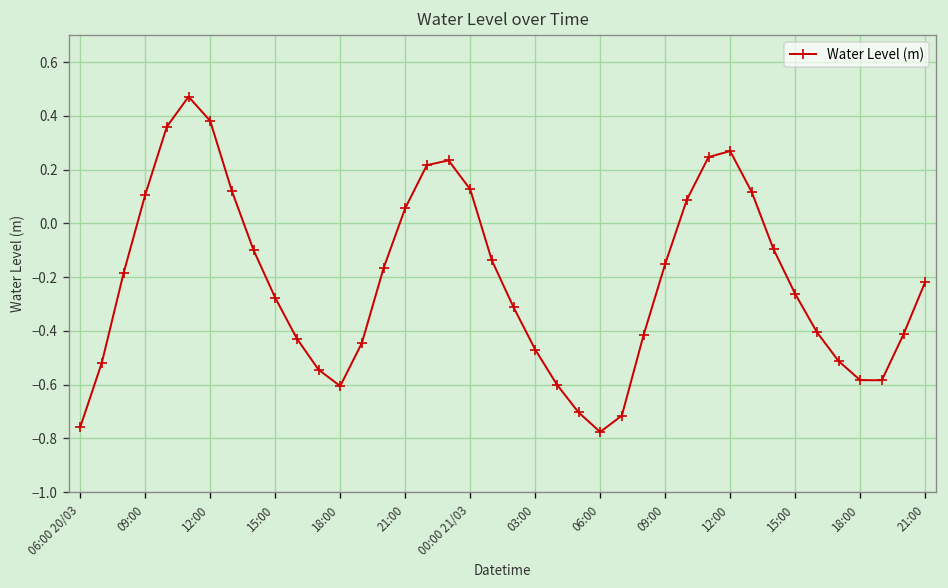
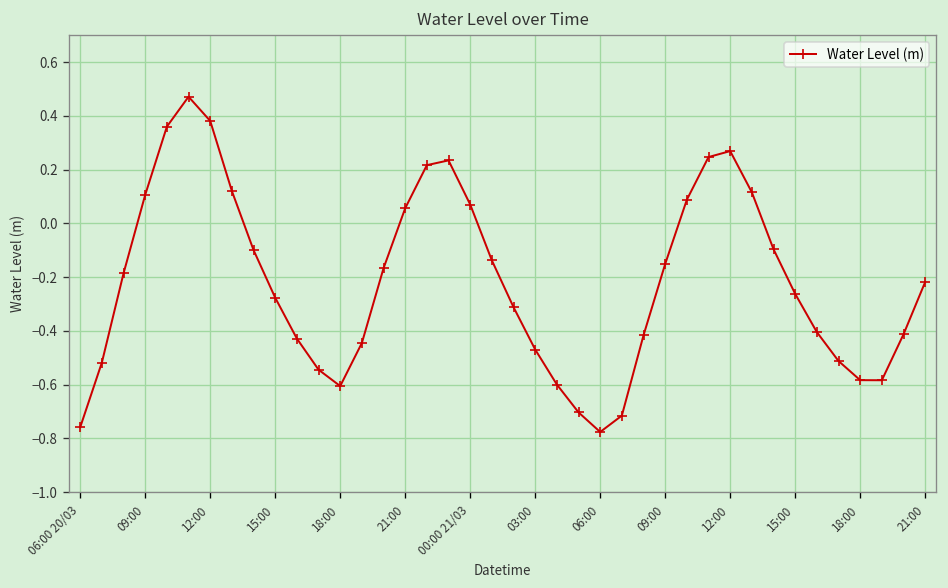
00:00 21/03: 0.13 -> 0.07
